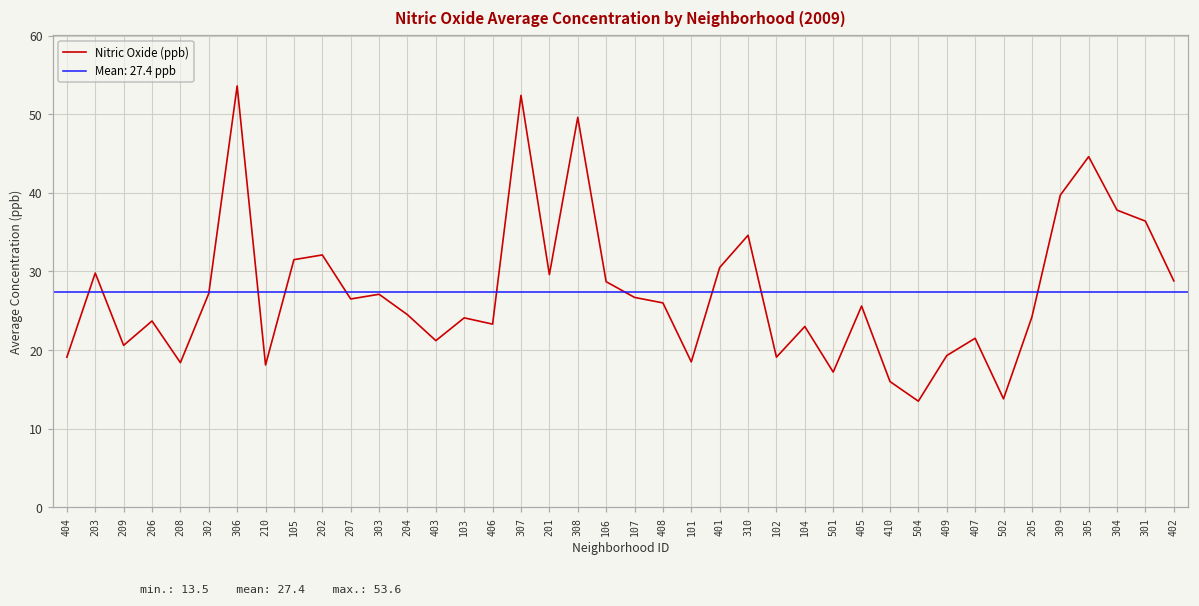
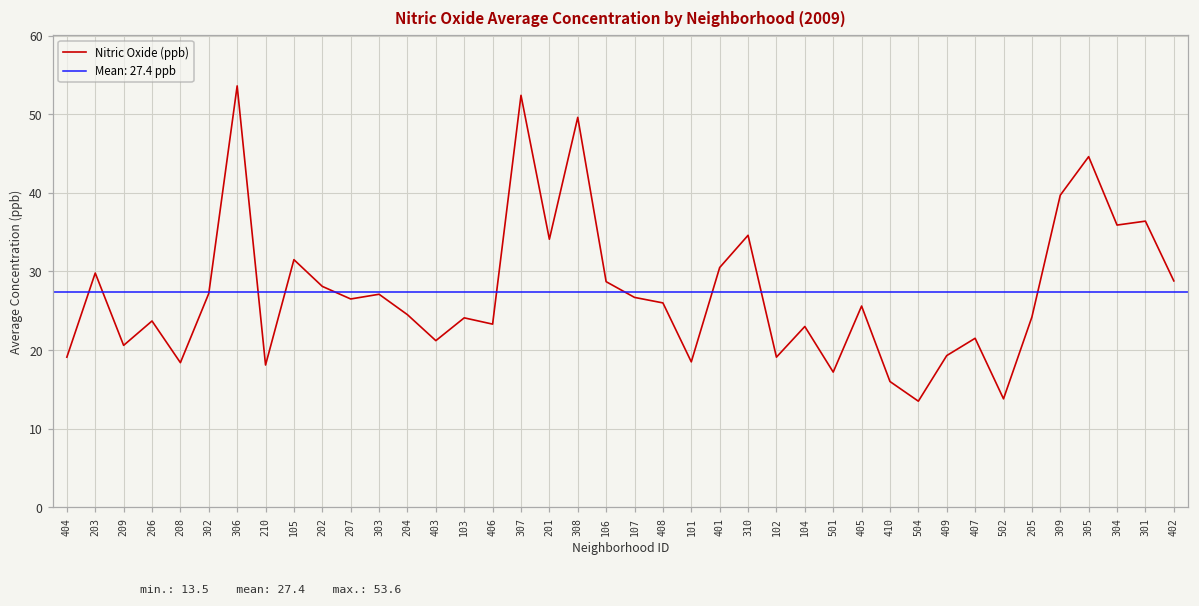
202: 32 -> 28
201: 30 -> 34
304: 38 -> 36
